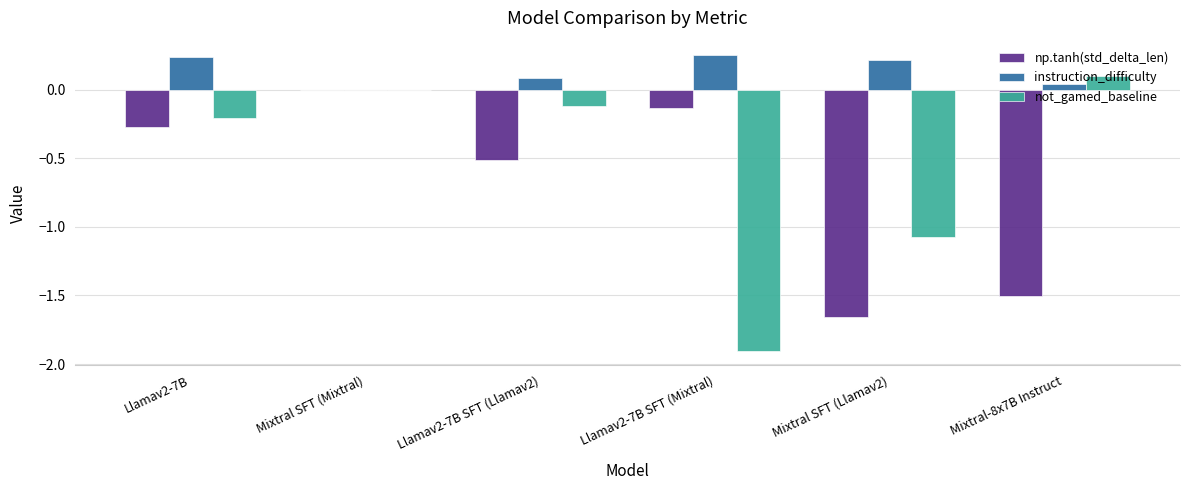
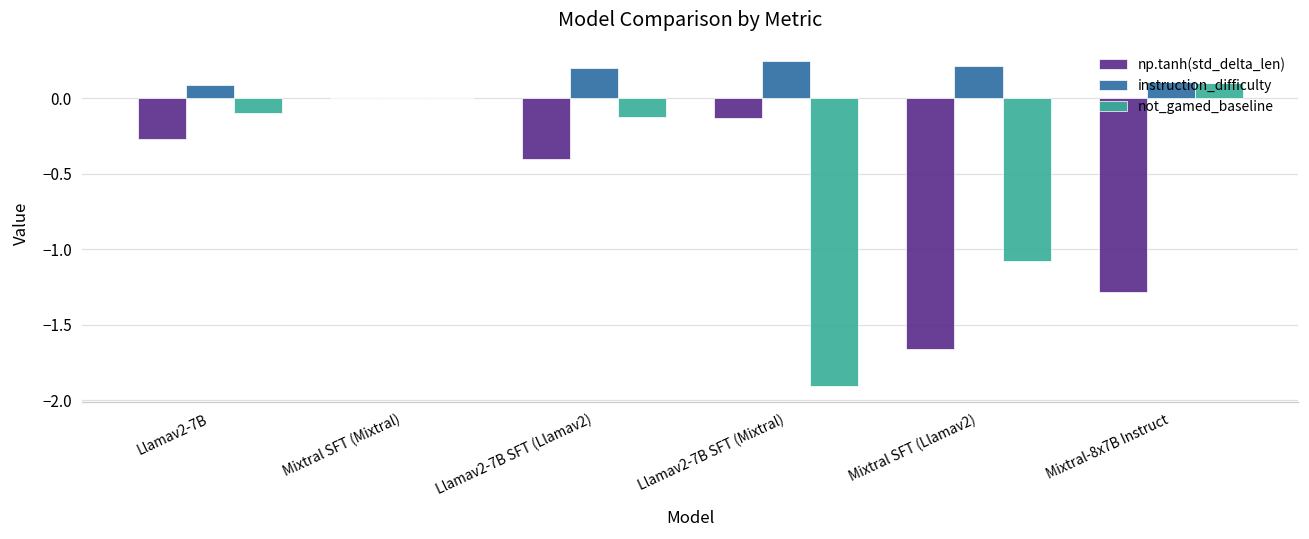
instruction_difficulty, Llamav2-7B: 0.24 -> 0.09
not_gamed_baseline, Llamav2-7B: -0.21 -> -0.10
np.tanh(std_delta_len), Llamav2-7B SFT (Llamav2): -0.51 -> -0.40
instruction_difficulty, Llamav2-7B SFT (Llamav2): 0.08 -> 0.20
np.tanh(std_delta_len), Mixtral-8x7B Instruct: -1.51 -> -1.28
instruction_difficulty, Mixtral-8x7B Instruct: 0.04 -> 0.11
